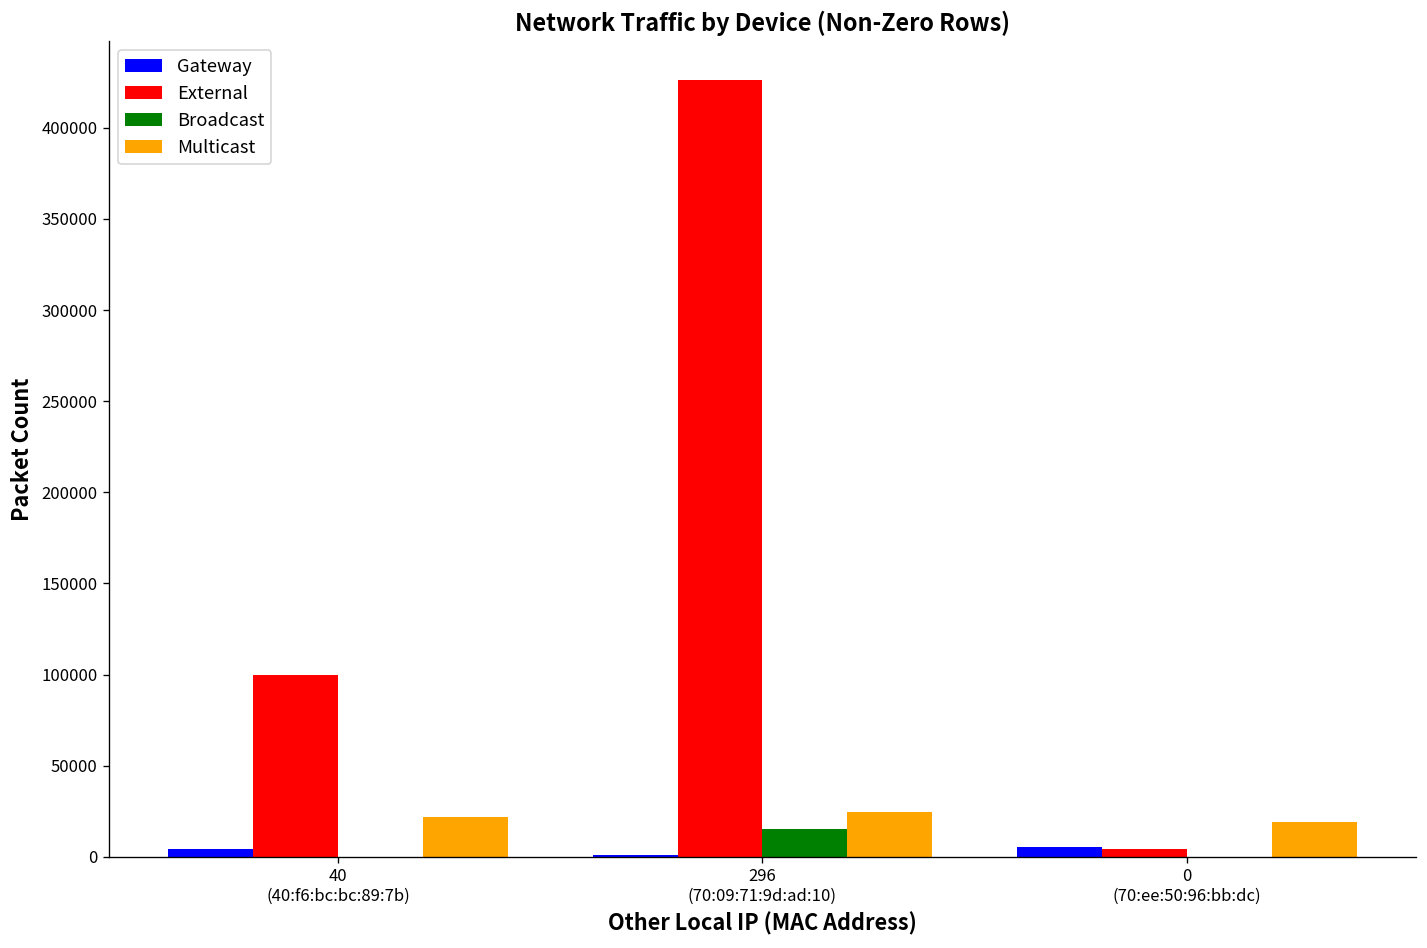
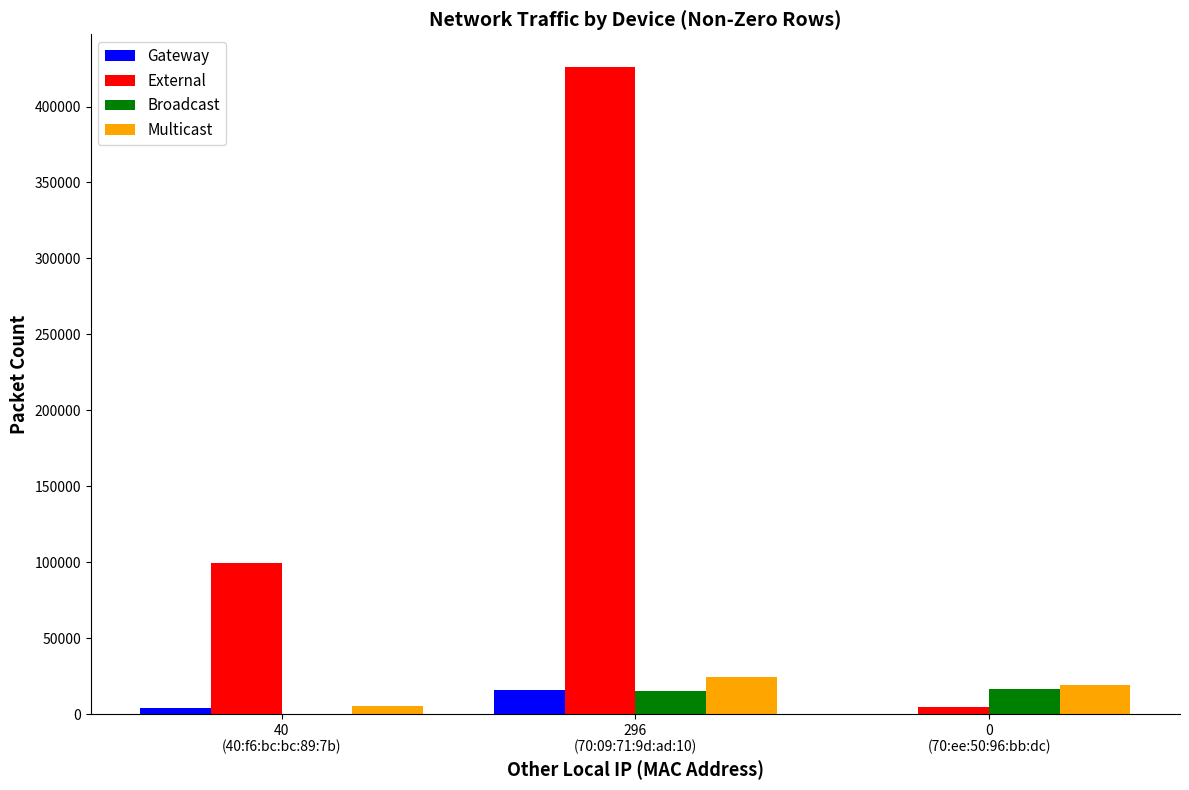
Multicast, 40 (40:f6:bc:bc:89:7b): 22000 -> 5000
Gateway, 296 (70:09:71:9d:ad:10): 1000 -> 16000
Gateway, 0 (70:ee:50:96:bb:dc): 6000 -> 0
Broadcast, 0 (70:ee:50:96:bb:dc): 0 -> 17000
